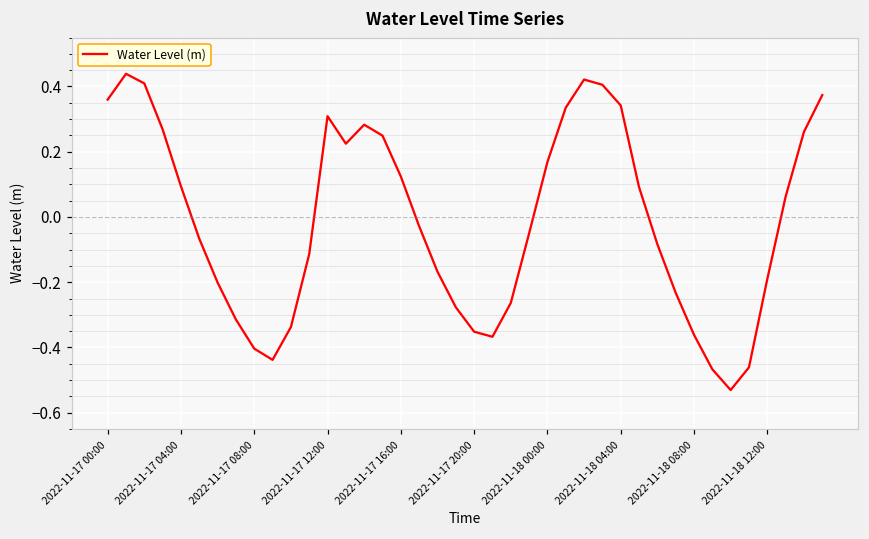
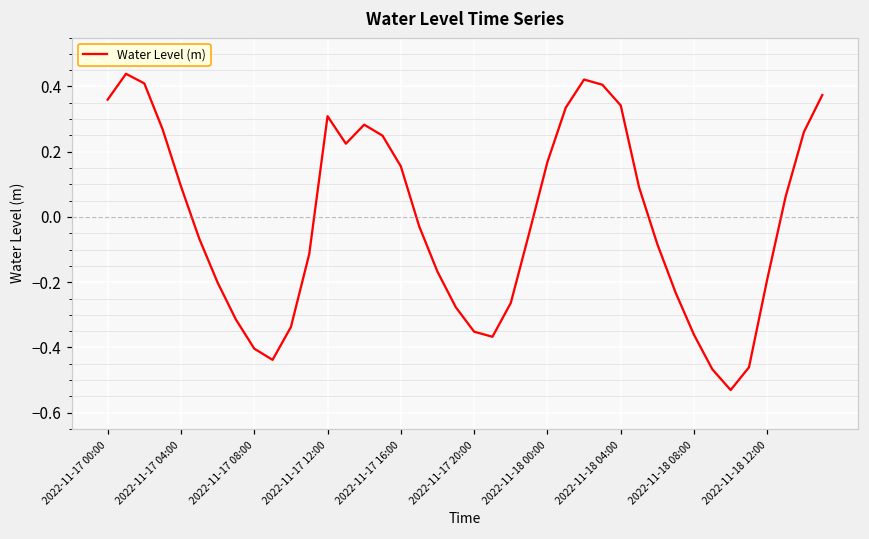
2022-11-17 16:00: 0.12 -> 0.16
